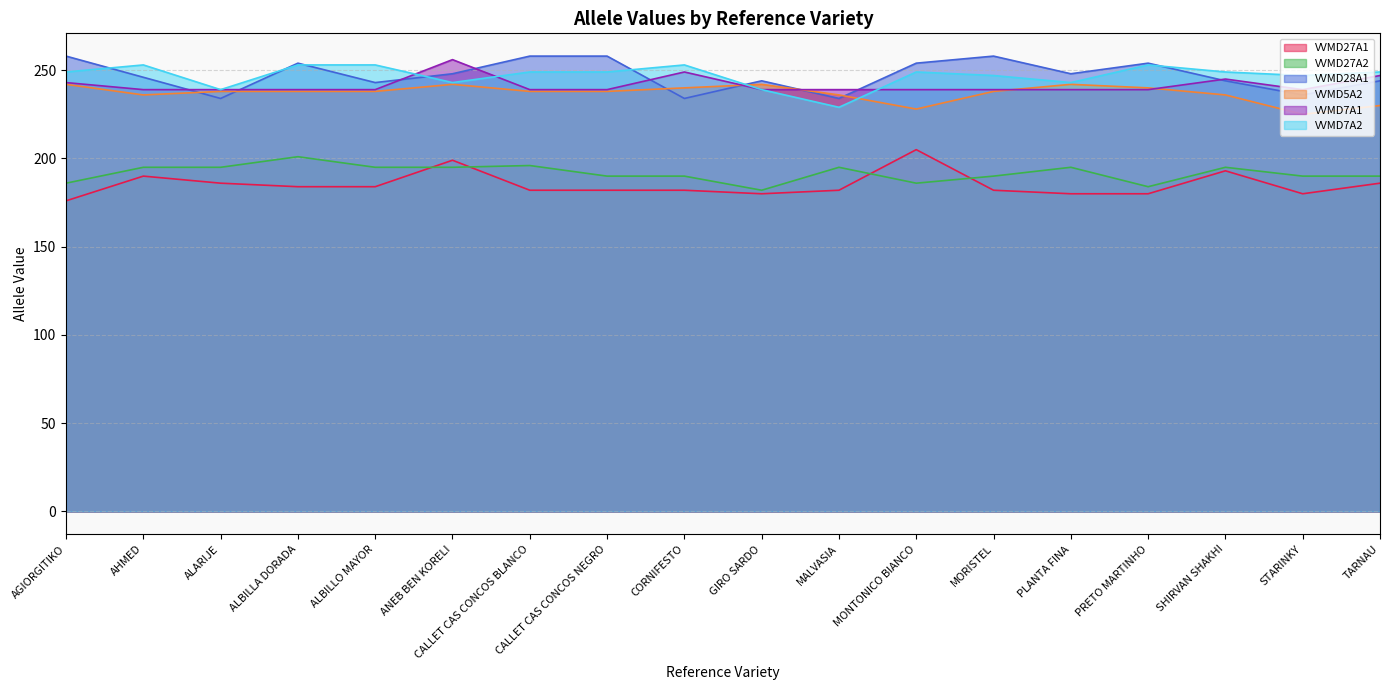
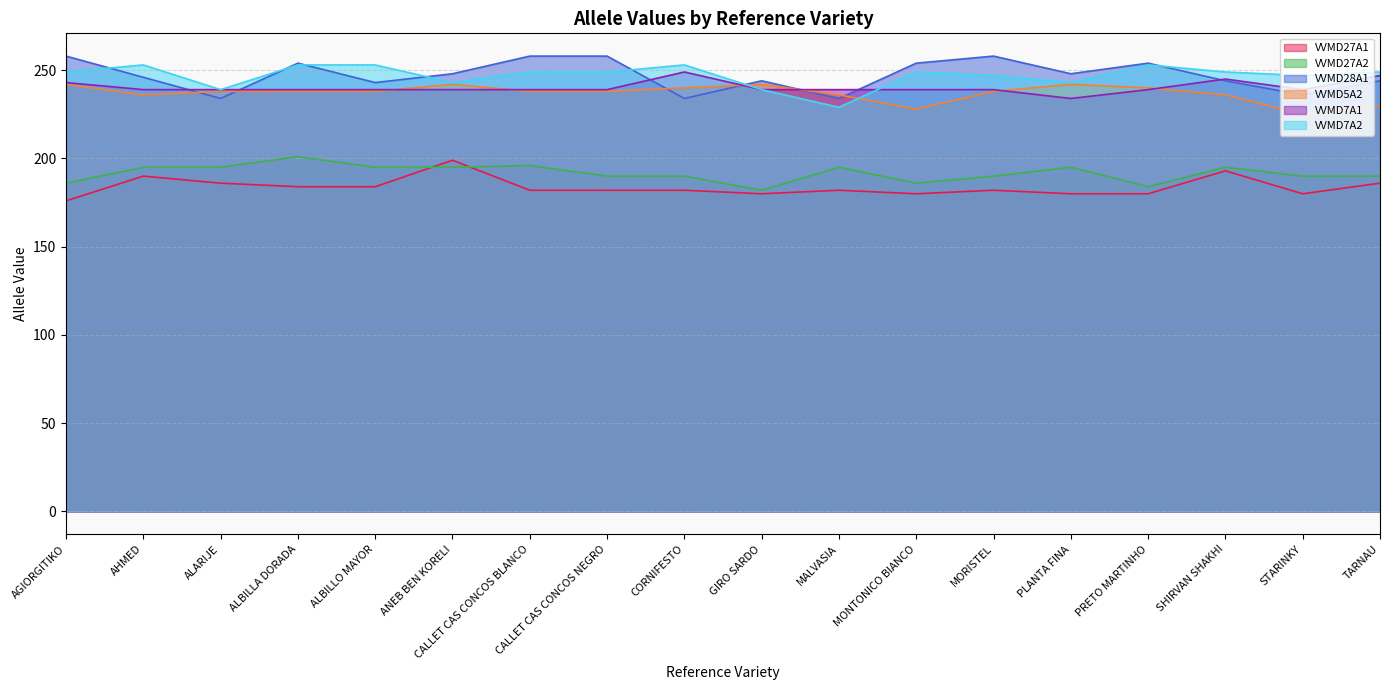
VVMD7A1, ANEB BEN KORELI: 256 -> 239
VVMD27A1, MONTONICO BIANCO: 205 -> 180
VVMD7A1, PLANTA FINA: 239 -> 234
